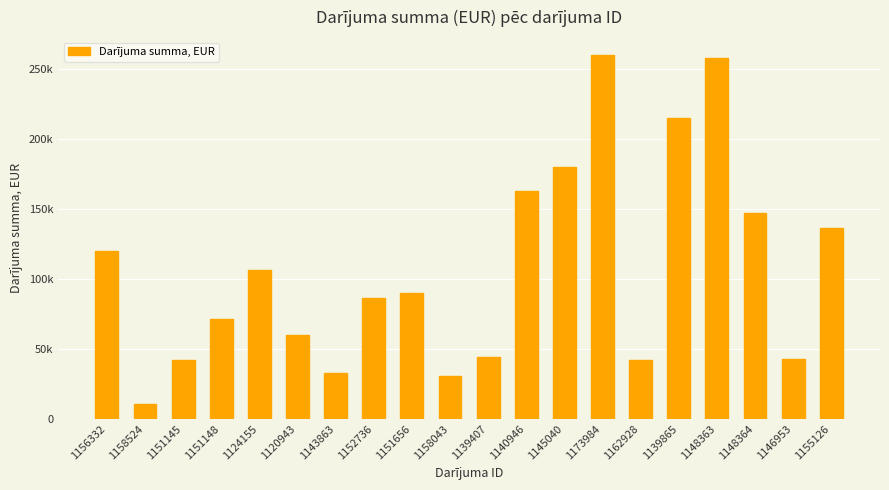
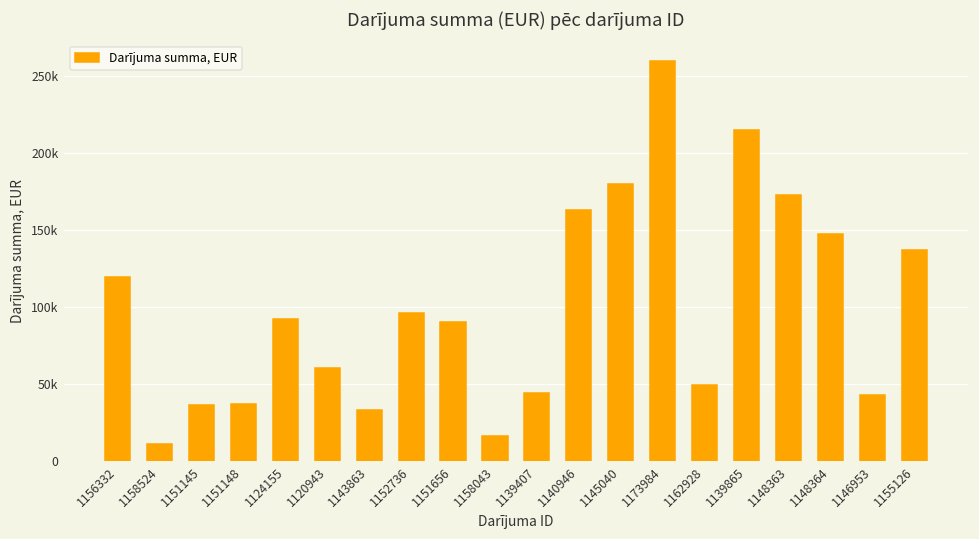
1151145: 42000 -> 36000
1151148: 72000 -> 37000
1124155: 106000 -> 92000
1152736: 86000 -> 96000
1158043: 31000 -> 16000
1162928: 42000 -> 50000
1148363: 258000 -> 173000
